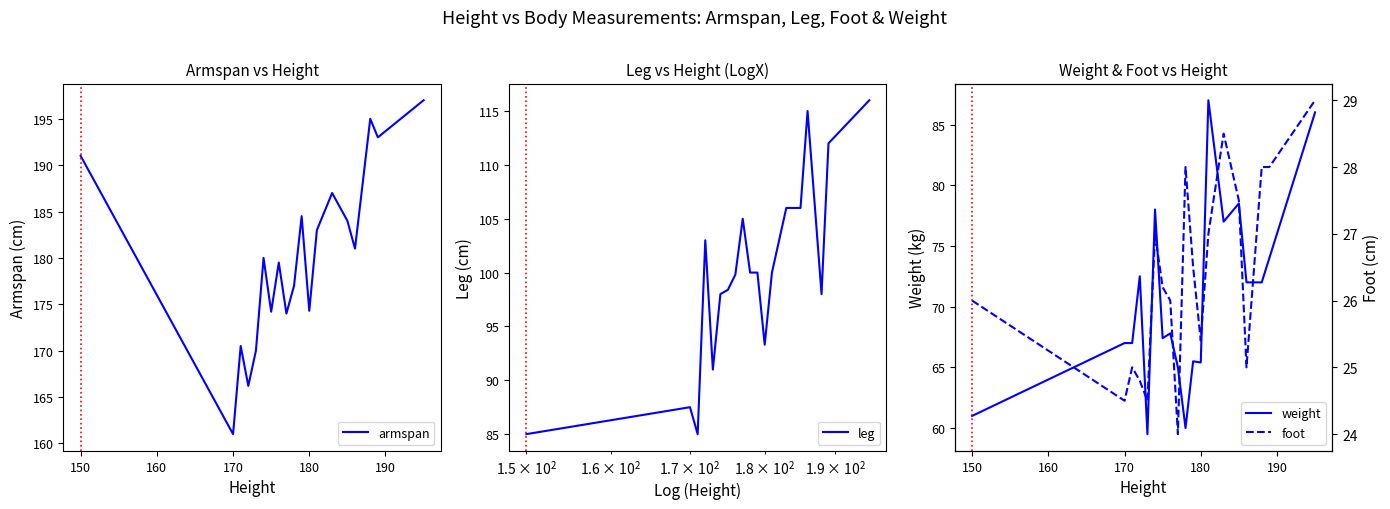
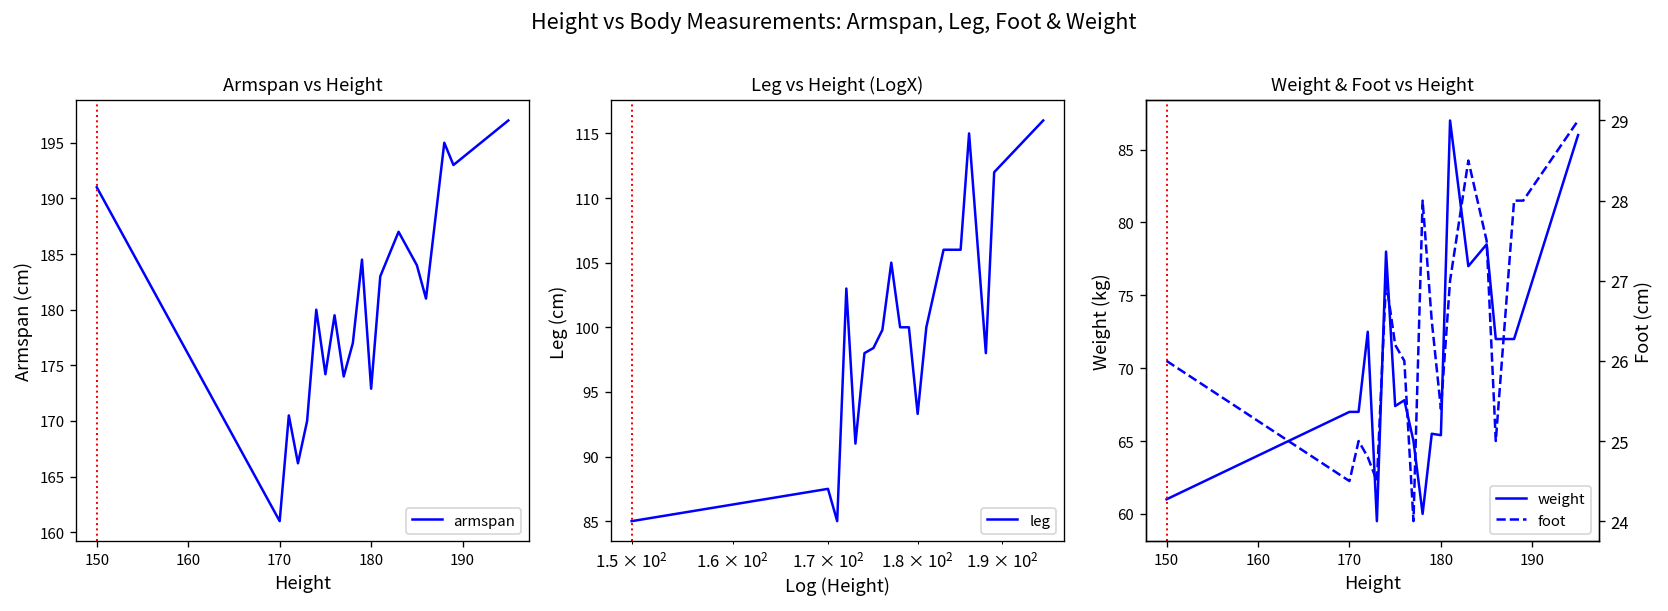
Armspan vs Height, 180: 174 -> 173
